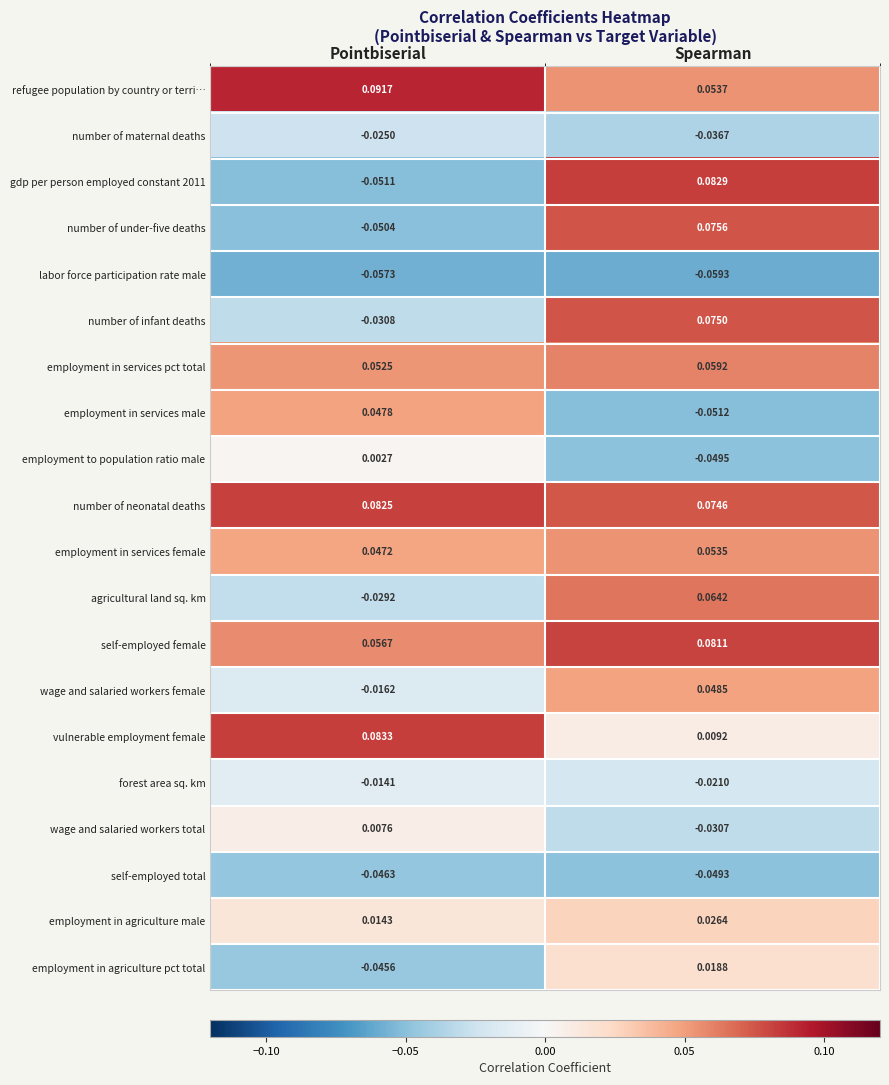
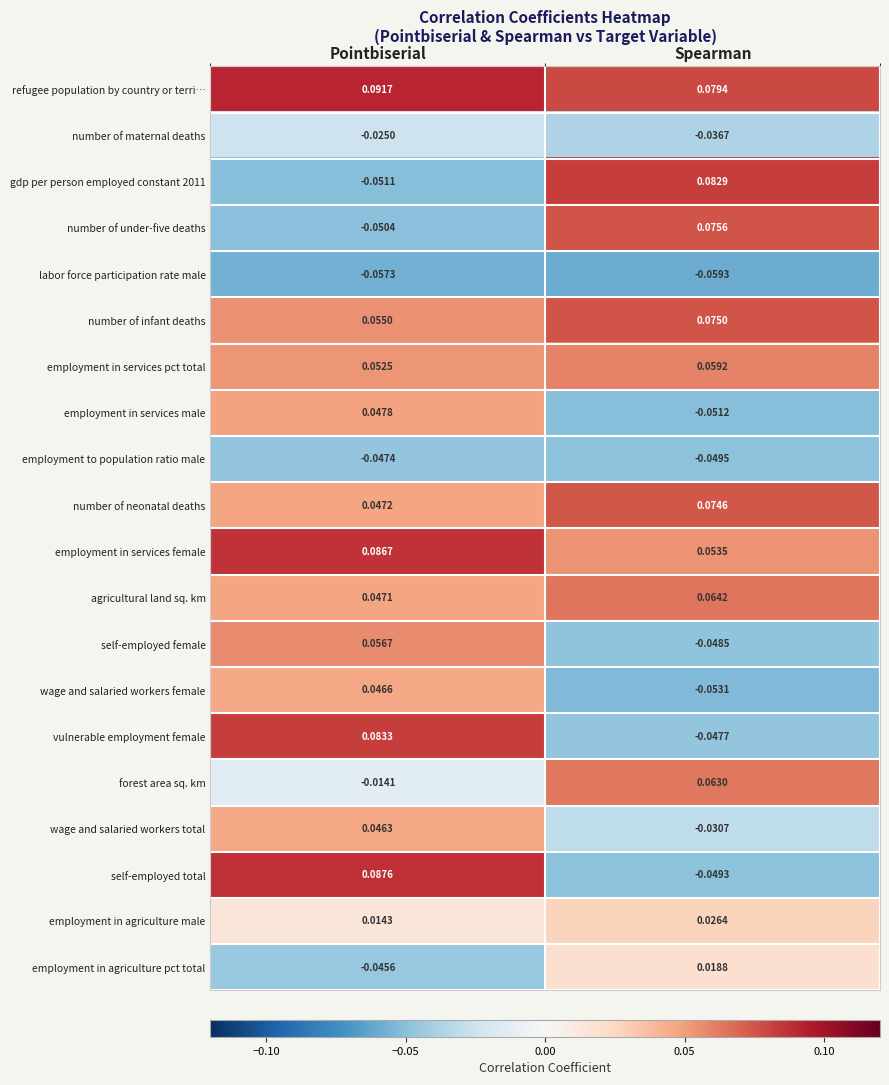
refugee population by country or terri…, Spearman: 0.0537 -> 0.0794
number of infant deaths, Pointbiserial: -0.0308 -> 0.0550
employment to population ratio male, Pointbiserial: 0.0027 -> -0.0474
number of neonatal deaths, Pointbiserial: 0.0825 -> 0.0472
employment in services female, Pointbiserial: 0.0472 -> 0.0867
agricultural land sq. km, Pointbiserial: -0.0292 -> 0.0471
self-employed female, Spearman: 0.0811 -> -0.0485
wage and salaried workers female, Pointbiserial: -0.0162 -> 0.0466
wage and salaried workers female, Spearman: 0.0485 -> -0.0531
vulnerable employment female, Spearman: 0.0092 -> -0.0477
forest area sq. km, Spearman: -0.0210 -> 0.0630
wage and salaried workers total, Pointbiserial: 0.0076 -> 0.0463
self-employed total, Pointbiserial: -0.0463 -> 0.0876
